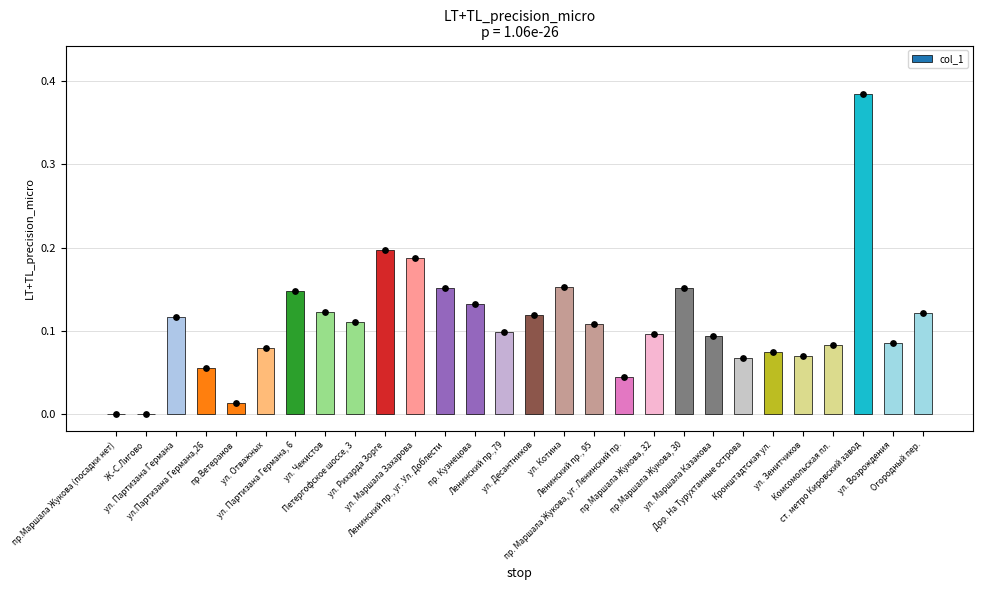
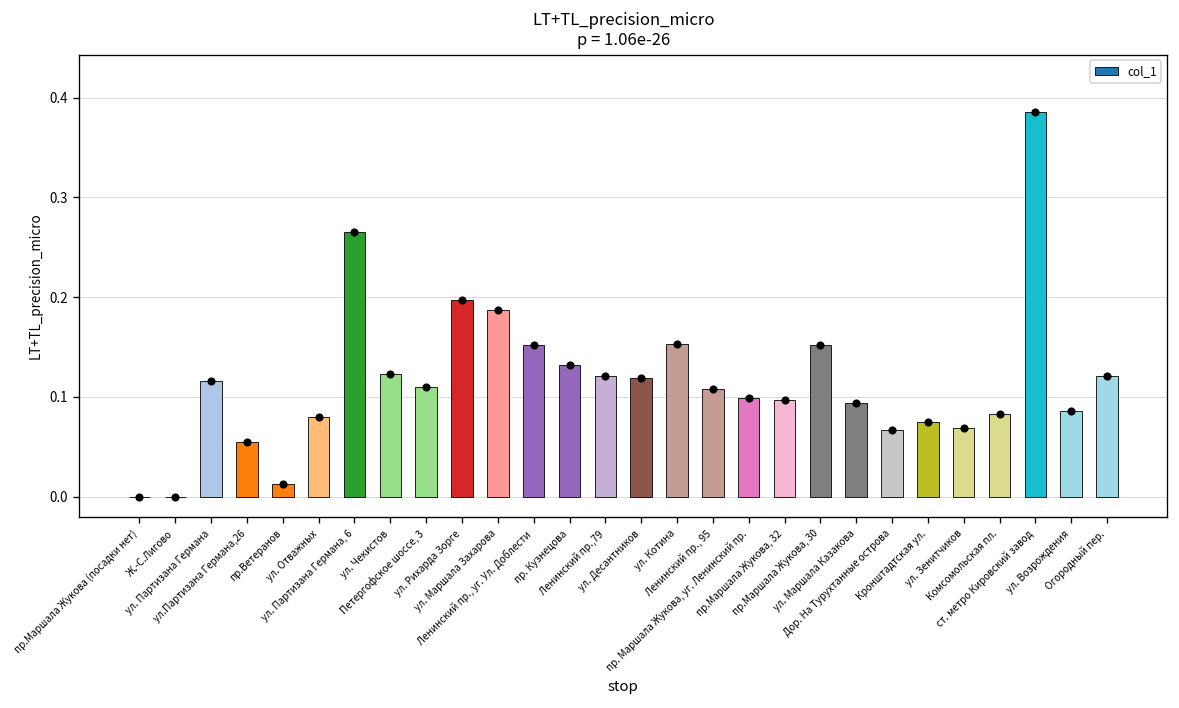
ул. Партизана Германа, 6: 0.15 -> 0.27
Ленинский пр.,79: 0.10 -> 0.12
пр. Маршала Жукова, уг. Ленинский пр.: 0.04 -> 0.10
